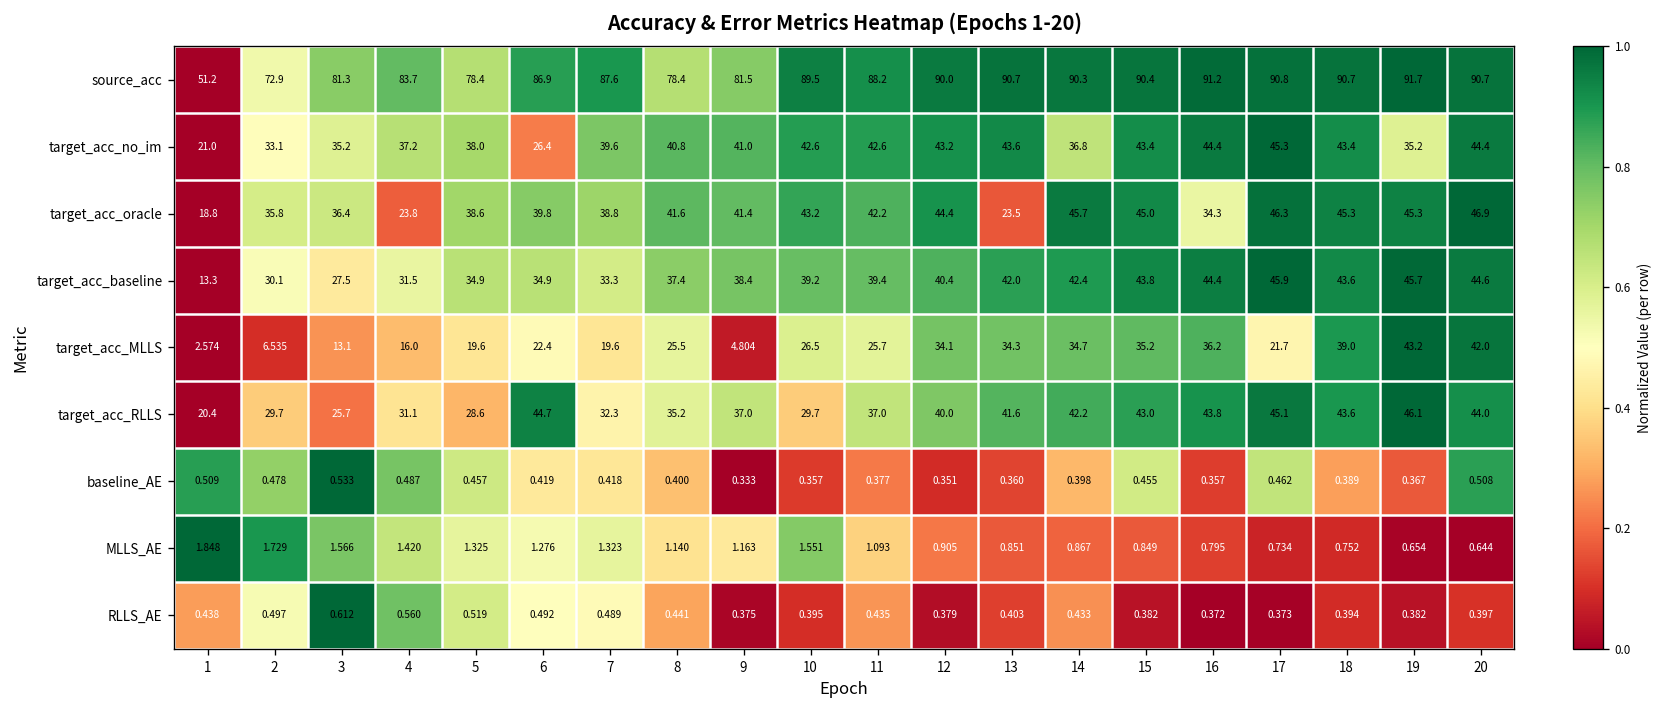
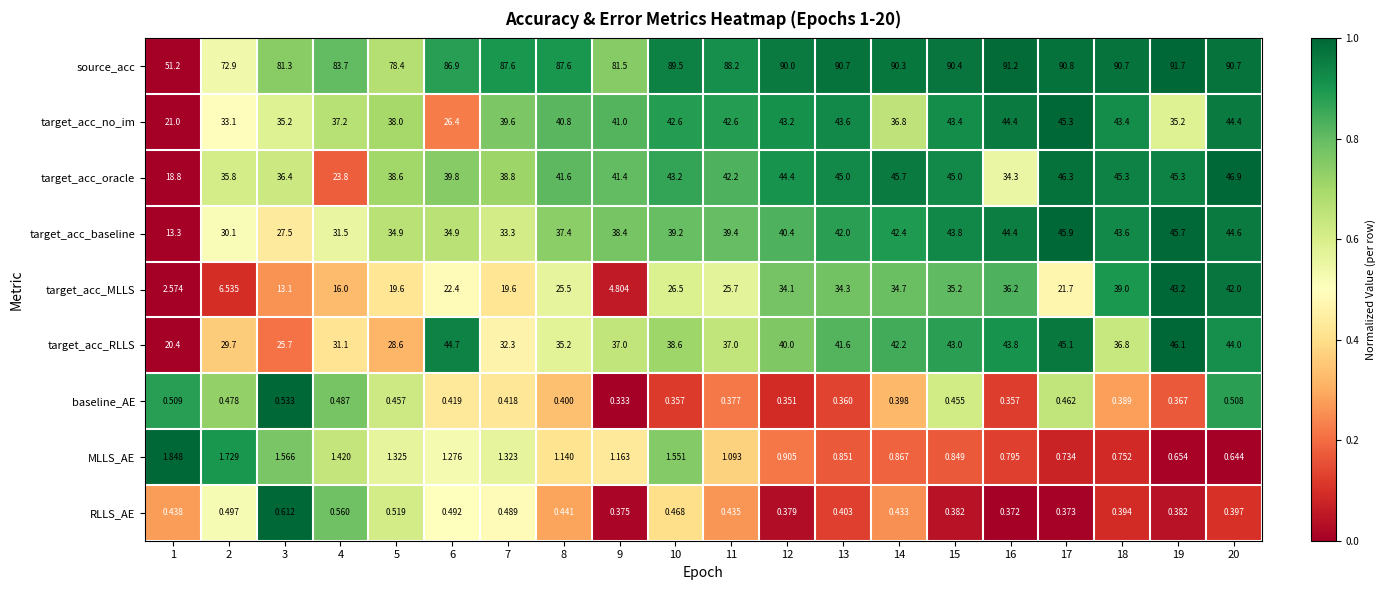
source_acc, 8: 78.4 -> 87.6
target_acc_oracle, 13: 23.5 -> 45.0
target_acc_RLLS, 10: 29.7 -> 38.6
target_acc_RLLS, 18: 43.6 -> 36.8
RLLS_AE, 10: 0.395 -> 0.468
